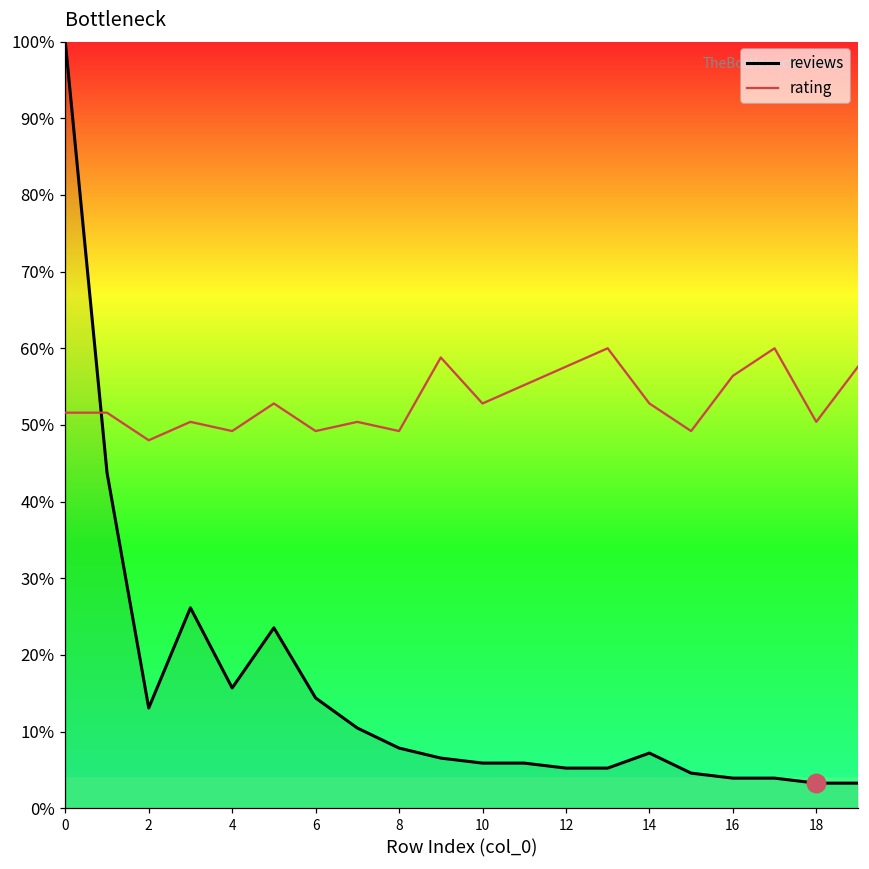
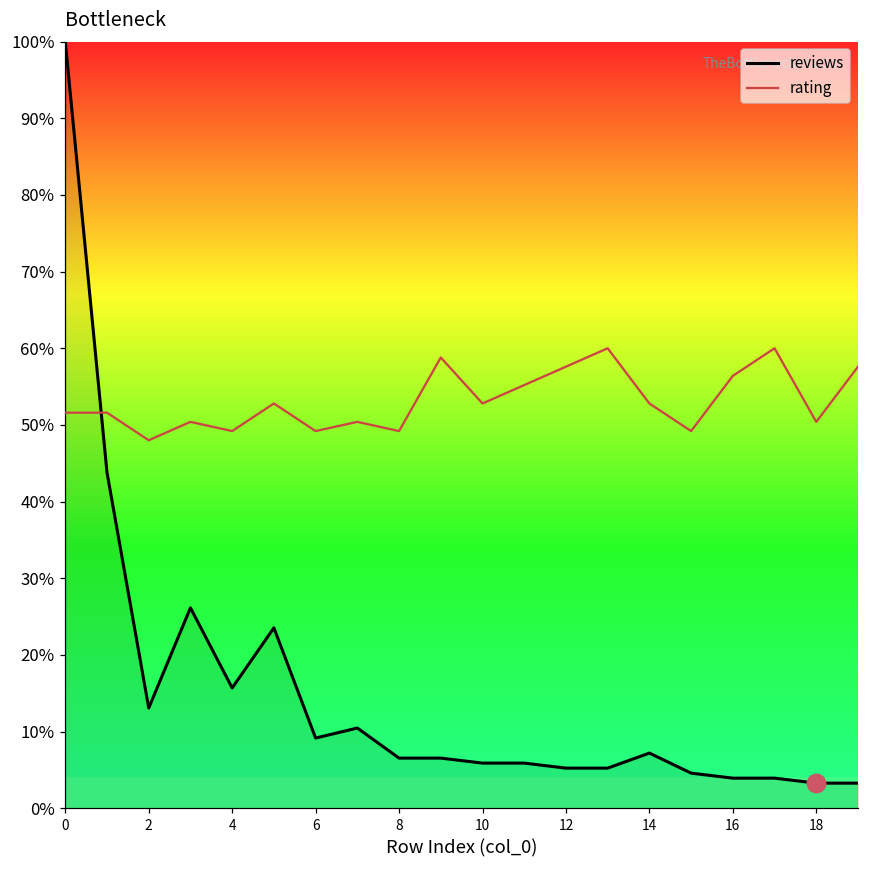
reviews, 6: 14% -> 9%
reviews, 8: 8% -> 7%
